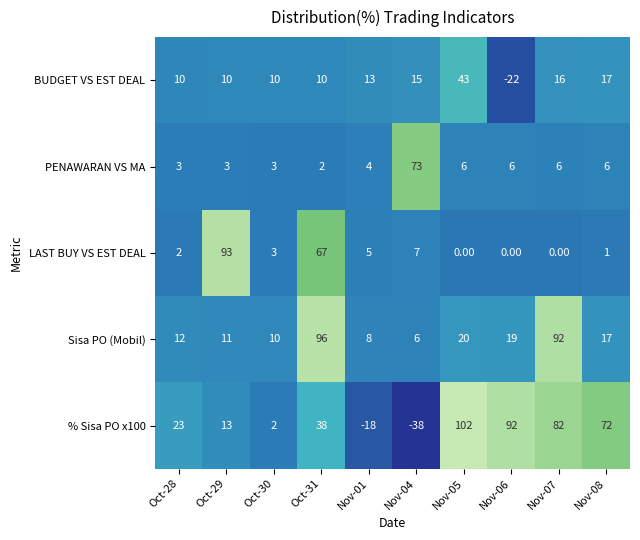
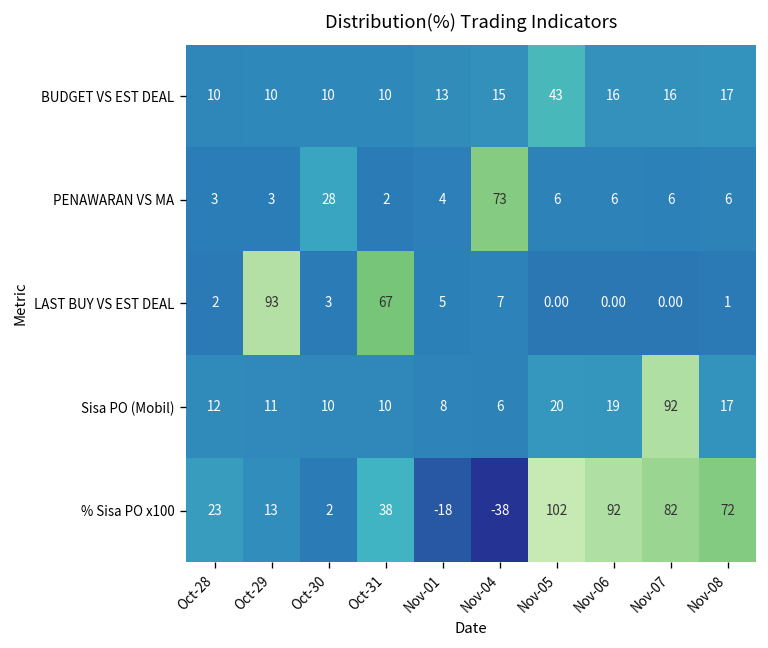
BUDGET VS EST DEAL, Nov-06: -22 -> 16
PENAWARAN VS MA, Oct-30: 3 -> 28
Sisa PO (Mobil), Oct-31: 96 -> 10
